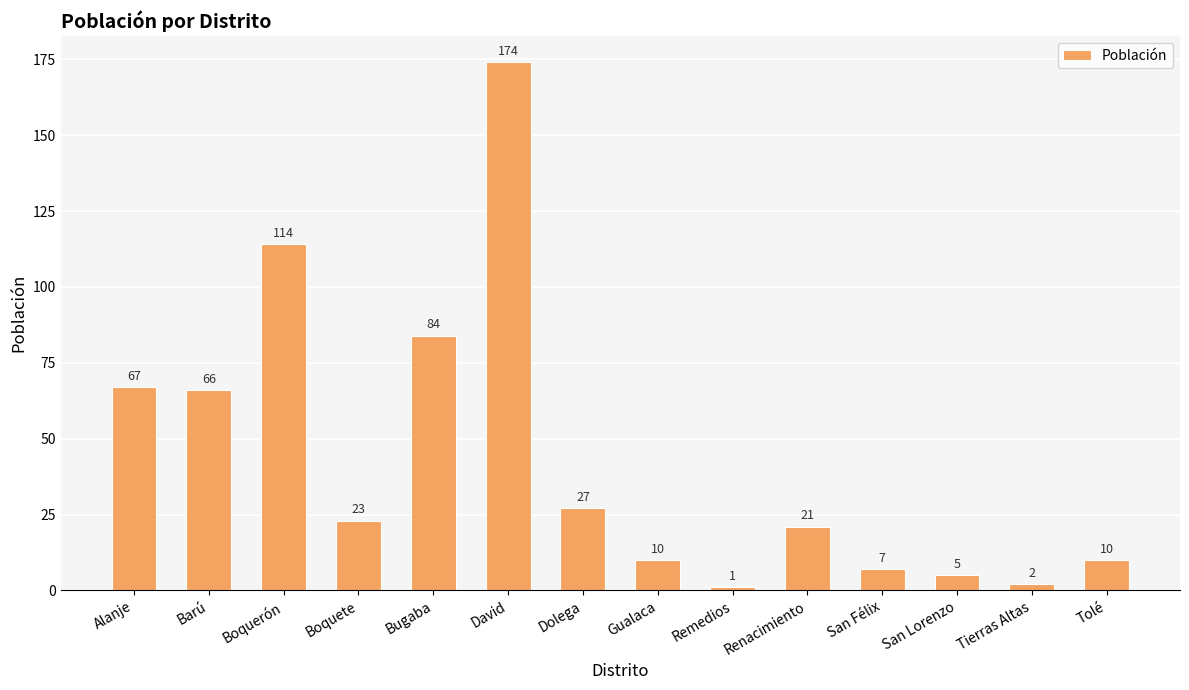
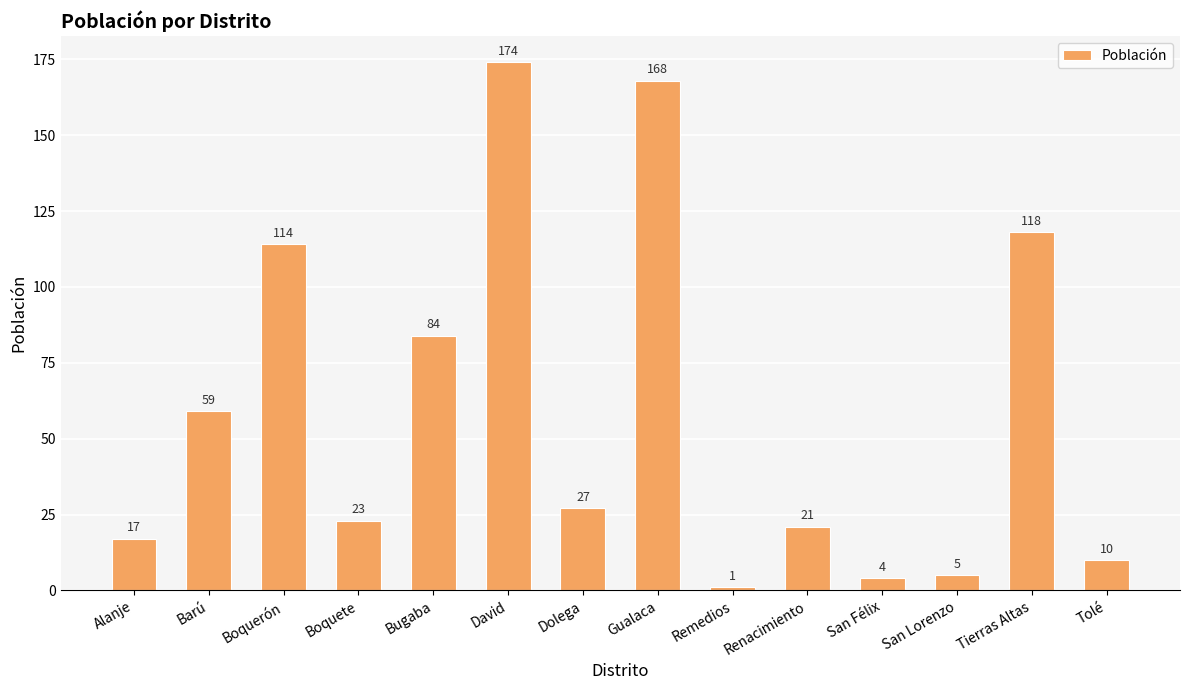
Alanje: 67 -> 17
Barú: 66 -> 59
Gualaca: 10 -> 168
San Félix: 7 -> 4
Tierras Altas: 2 -> 118
